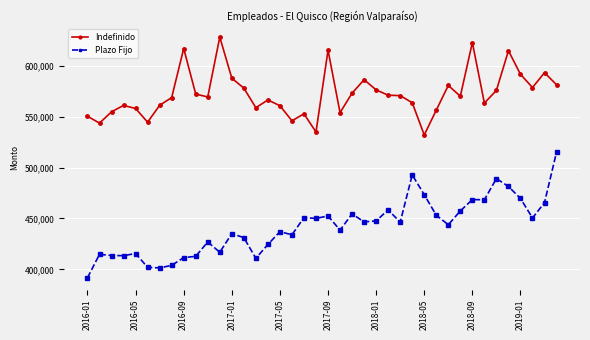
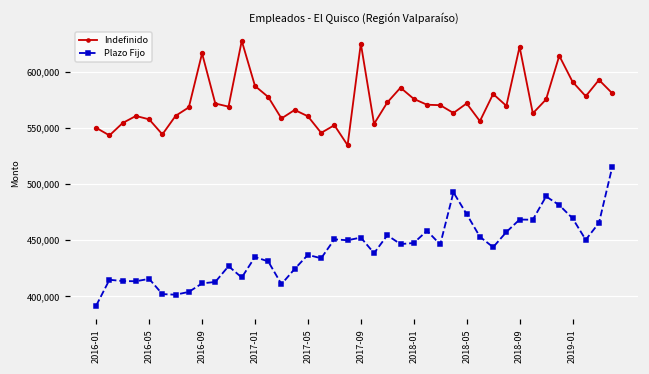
Indefinido, 2017-09: 615,000 -> 626,000
Indefinido, 2018-05: 532,000 -> 572,000
